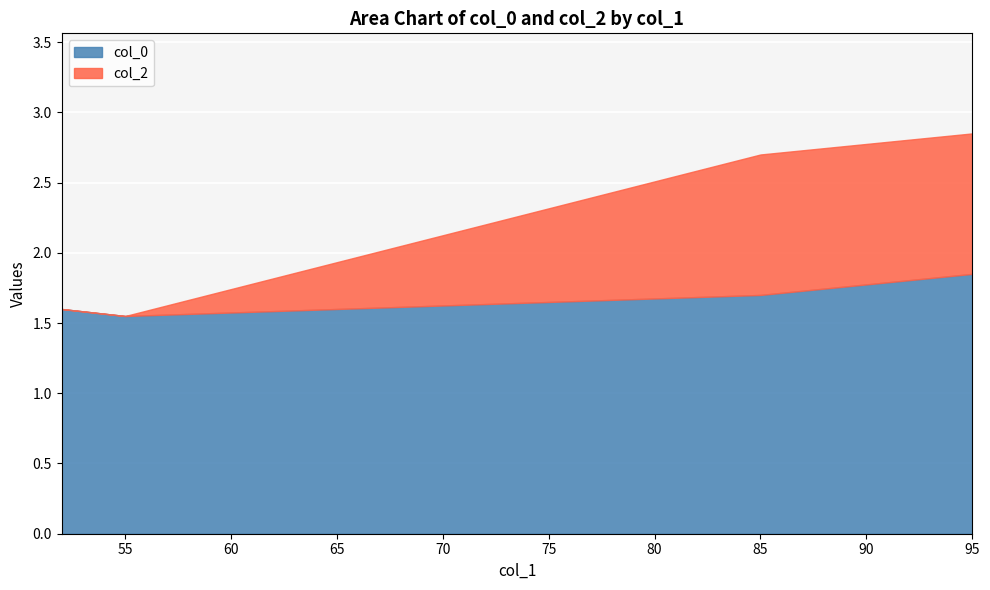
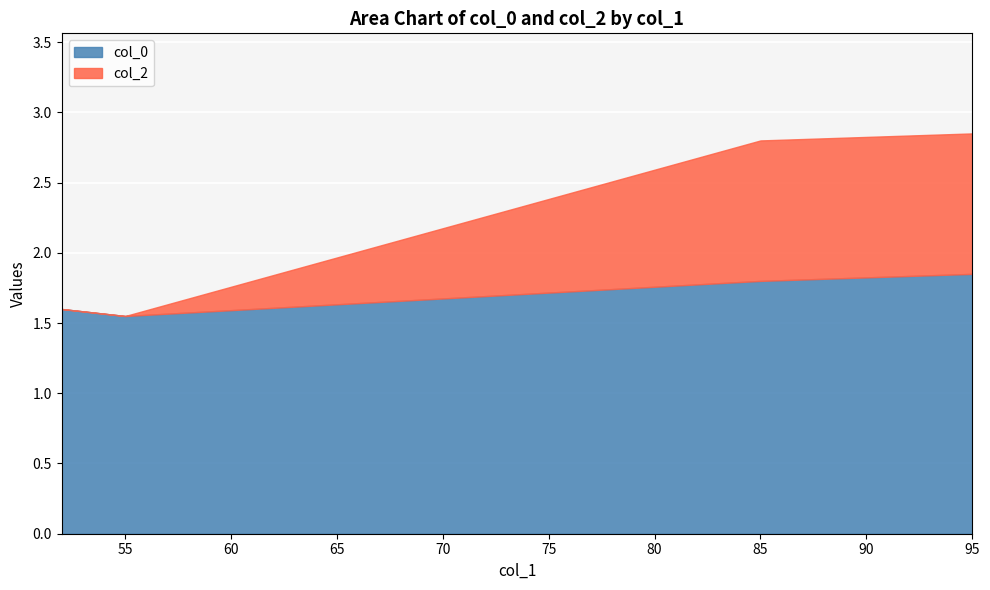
col_0, 85: 1.7 -> 1.8
